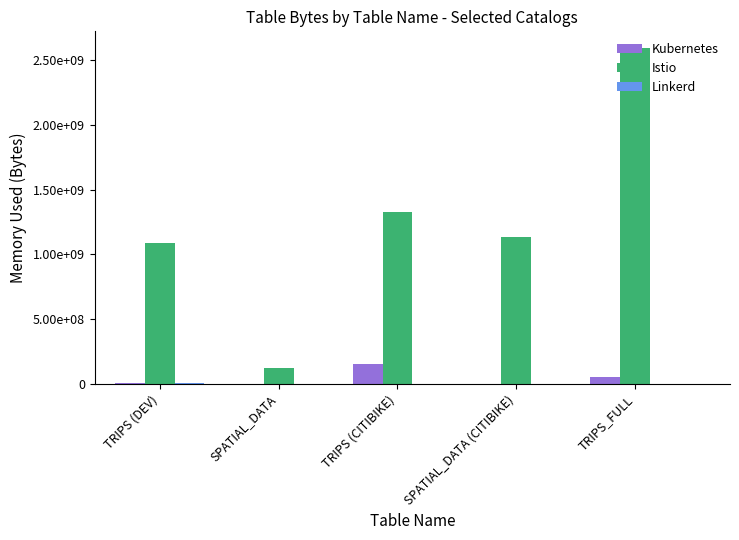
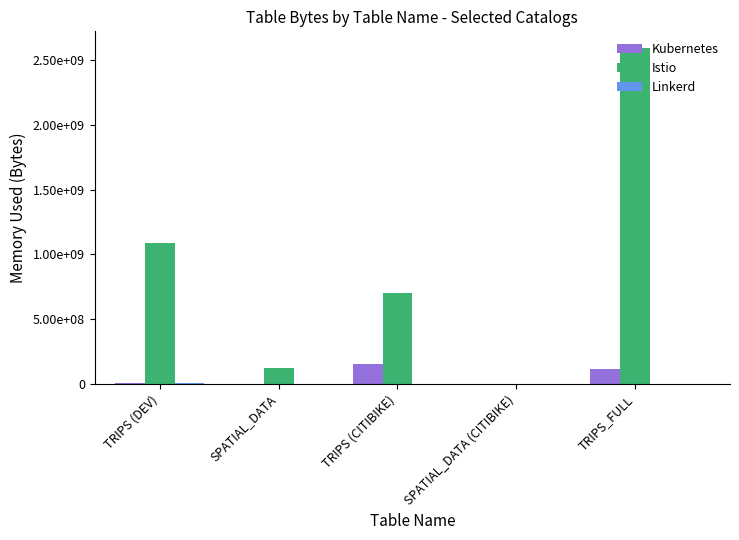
Istio, TRIPS (CITIBIKE): 1330000000 -> 700000000
Istio, SPATIAL_DATA (CITIBIKE): 1140000000 -> 0
Kubernetes, TRIPS_FULL: 50000000 -> 110000000
